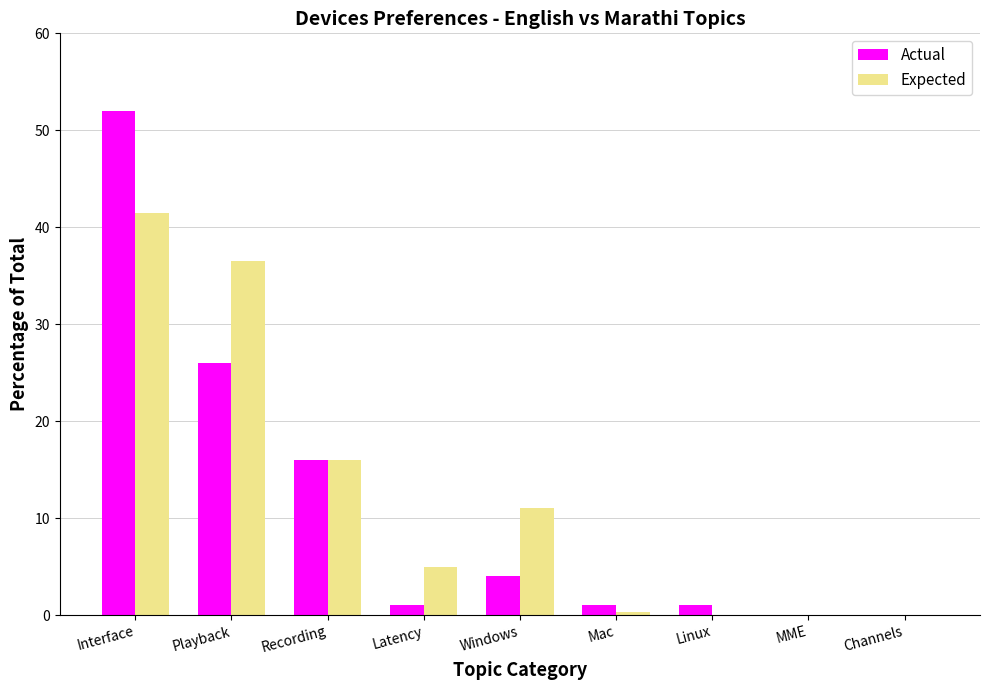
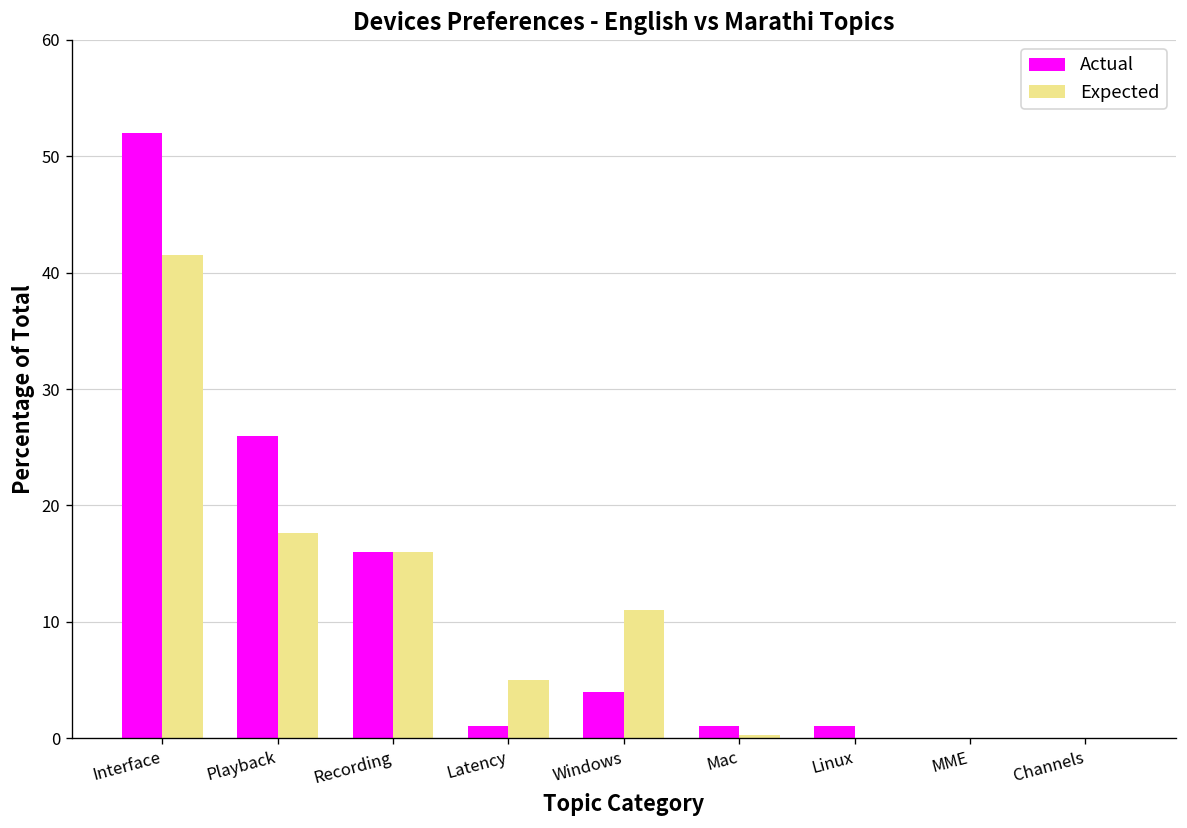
Expected, Playback: 37 -> 18
